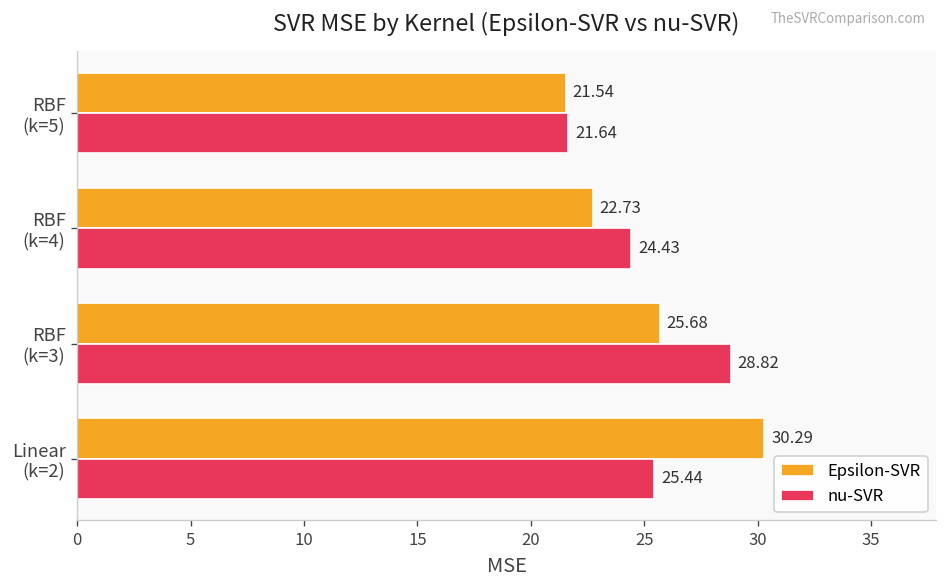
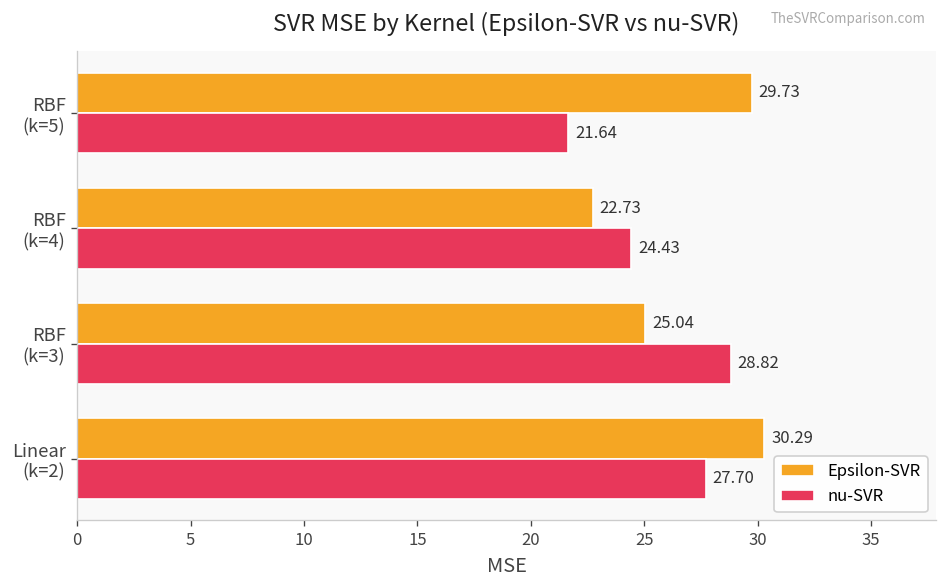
Epsilon-SVR, RBF (k=5): 21.54 -> 29.73
Epsilon-SVR, RBF (k=3): 25.68 -> 25.04
nu-SVR, Linear (k=2): 25.44 -> 27.70
